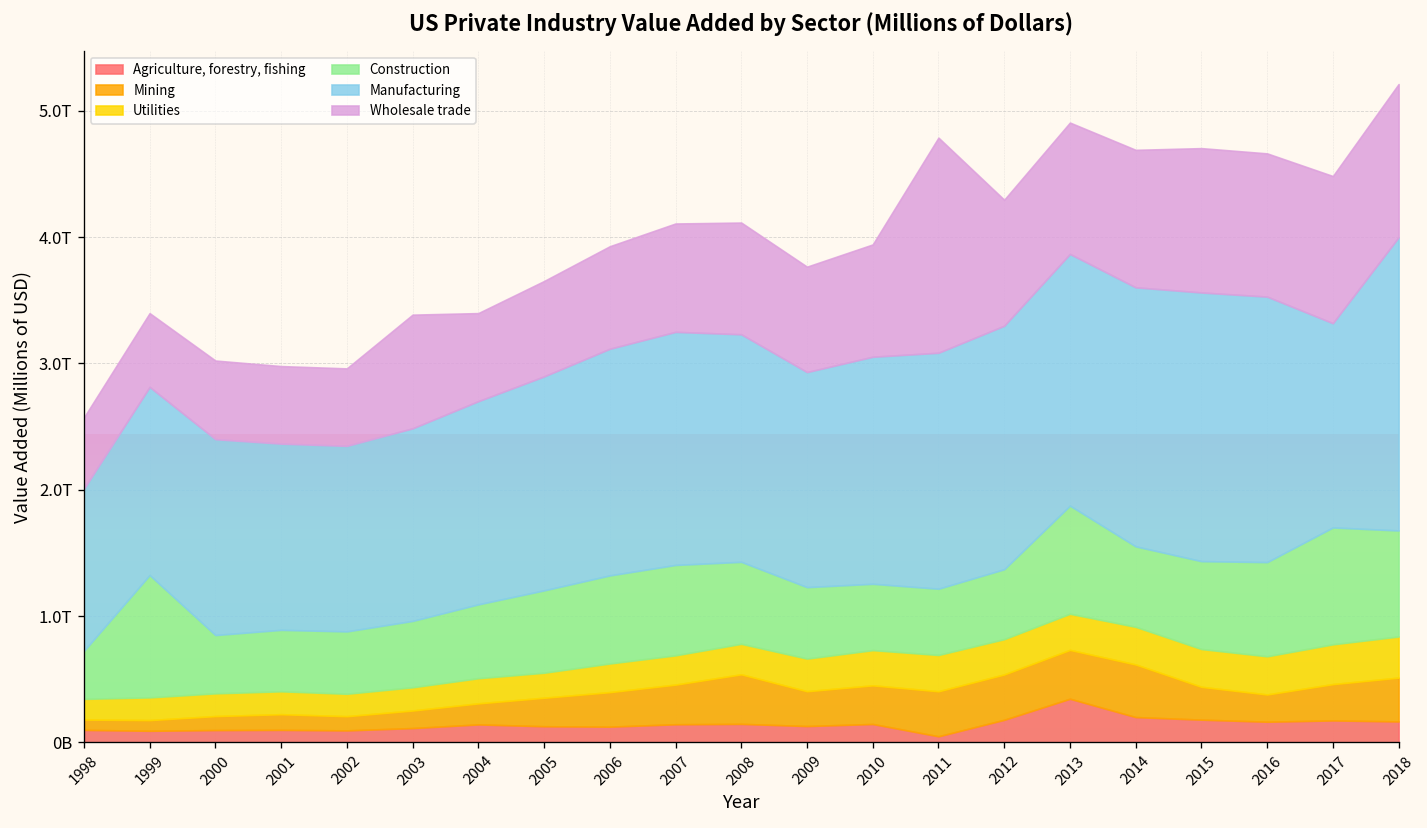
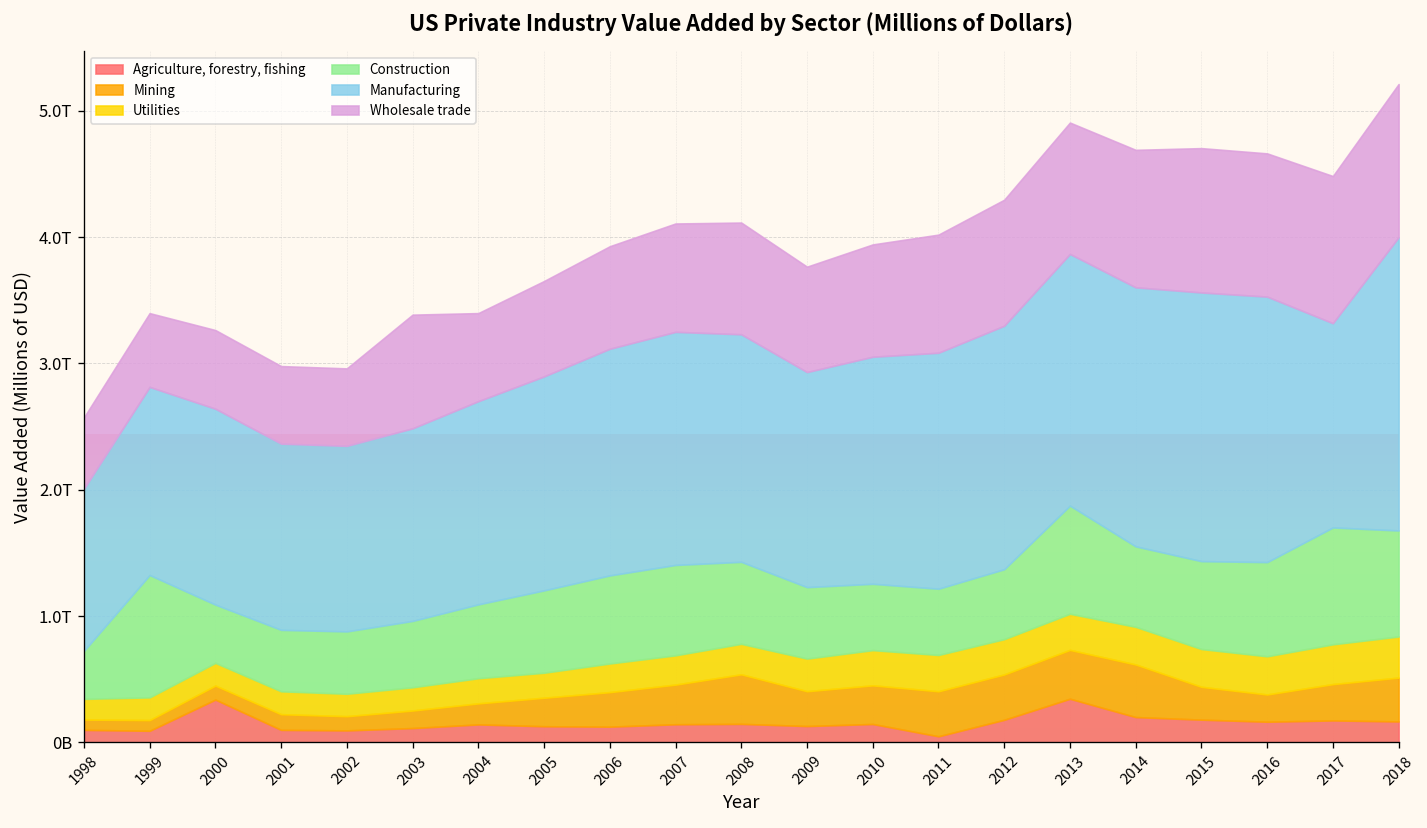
Agriculture, forestry, fishing, 2000: 0.10T -> 0.34T
Wholesale trade, 2011: 1.70T -> 0.93T
